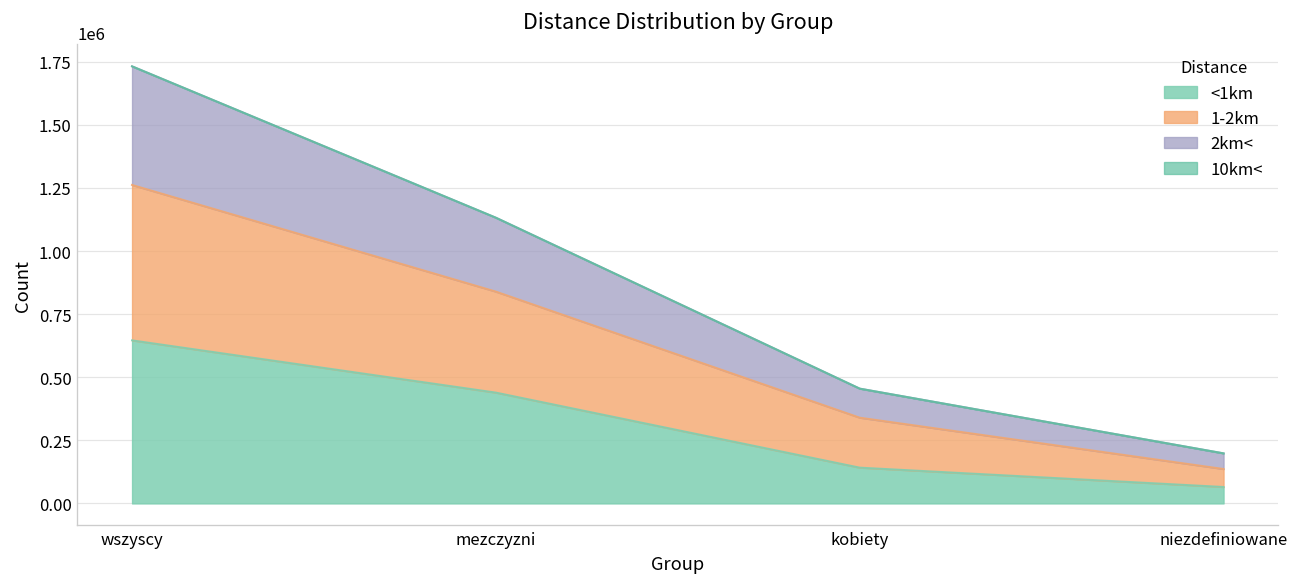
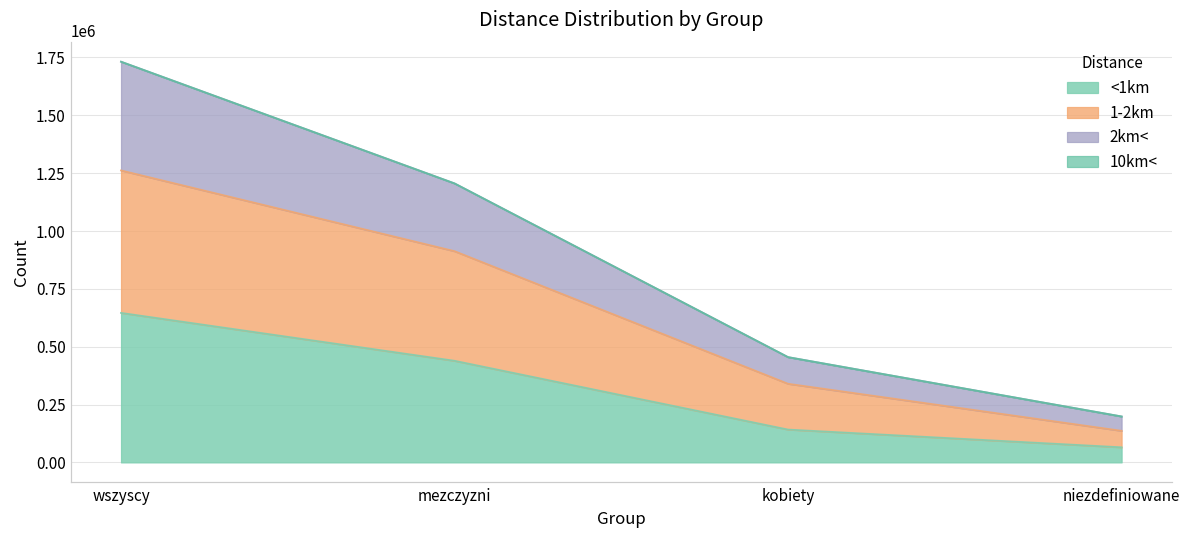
1-2km, mezczyzni: 400000 -> 470000
